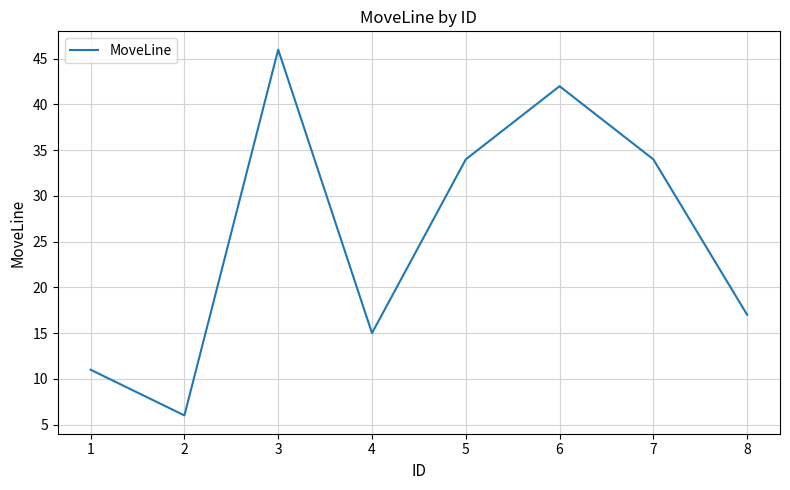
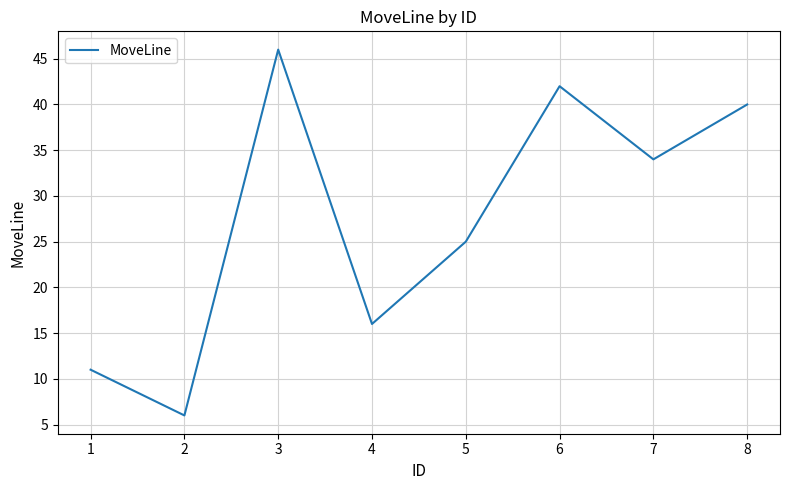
4: 15 -> 16
5: 34 -> 25
8: 17 -> 40
